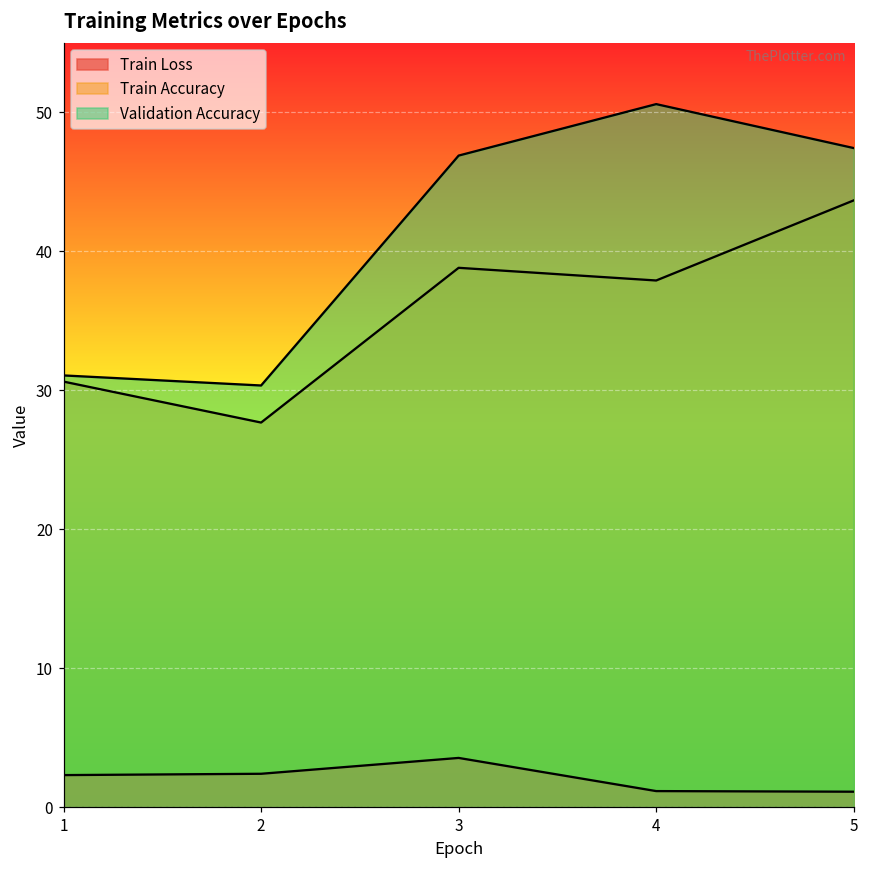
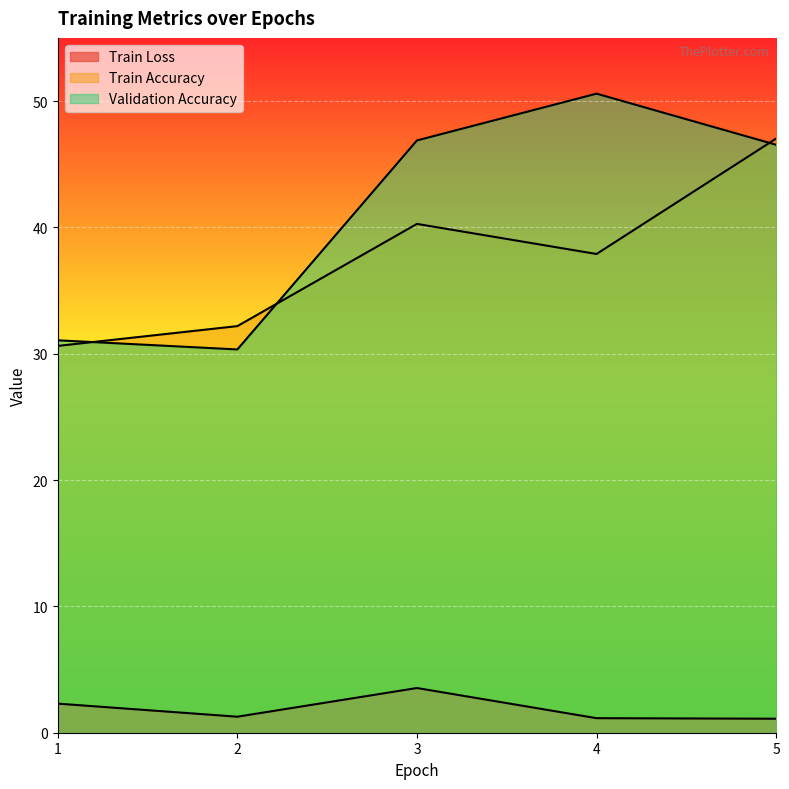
Train Loss, 2: 2.4 -> 1.3
Train Accuracy, 2: 27.7 -> 32.2
Train Accuracy, 3: 38.8 -> 40.3
Train Accuracy, 5: 43.7 -> 47.0
Validation Accuracy, 5: 47.4 -> 46.5
